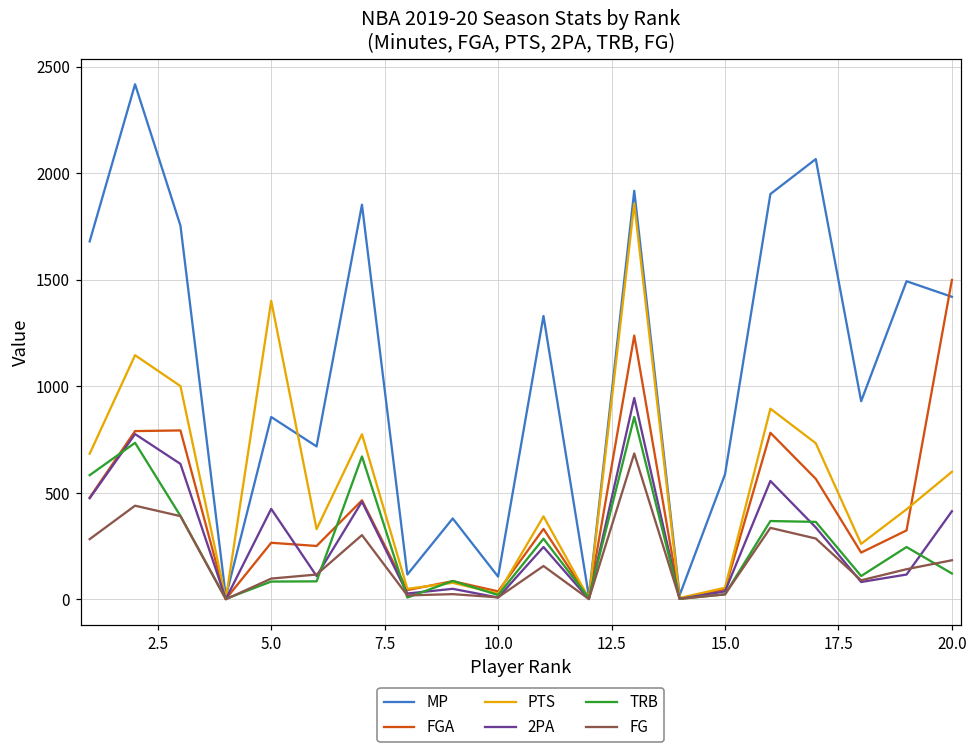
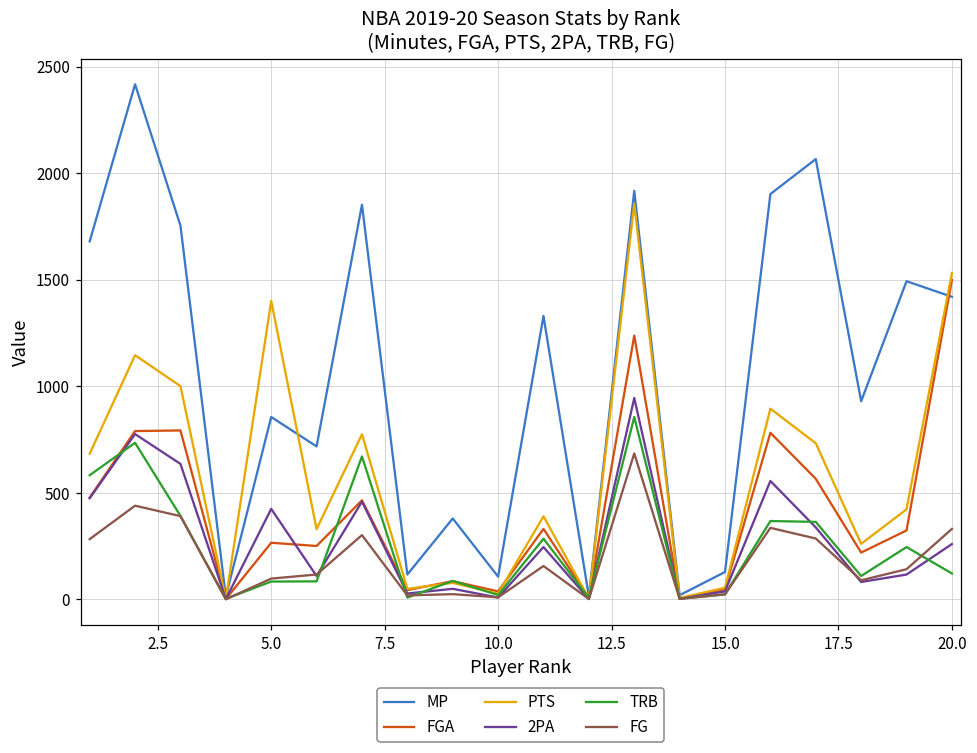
MP, 15.0: 590 -> 130
PTS, 20.0: 600 -> 1530
2PA, 20.0: 410 -> 260
FG, 20.0: 180 -> 330
